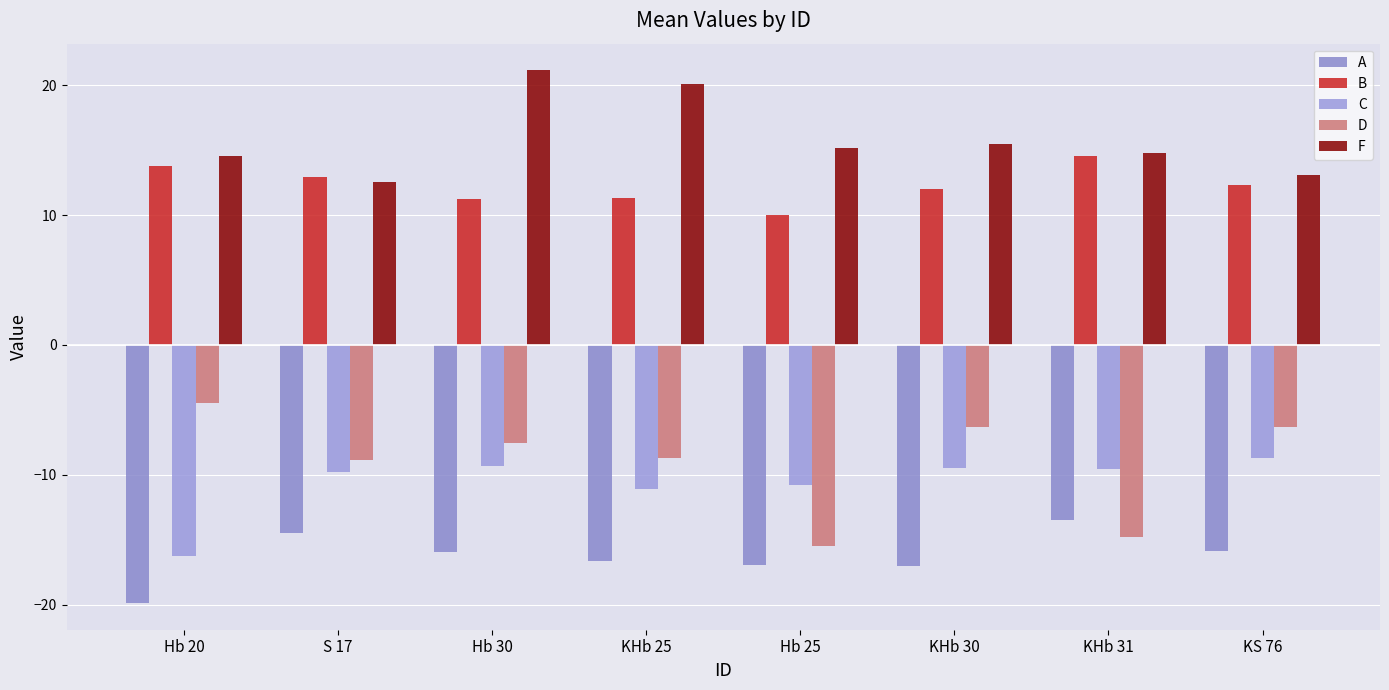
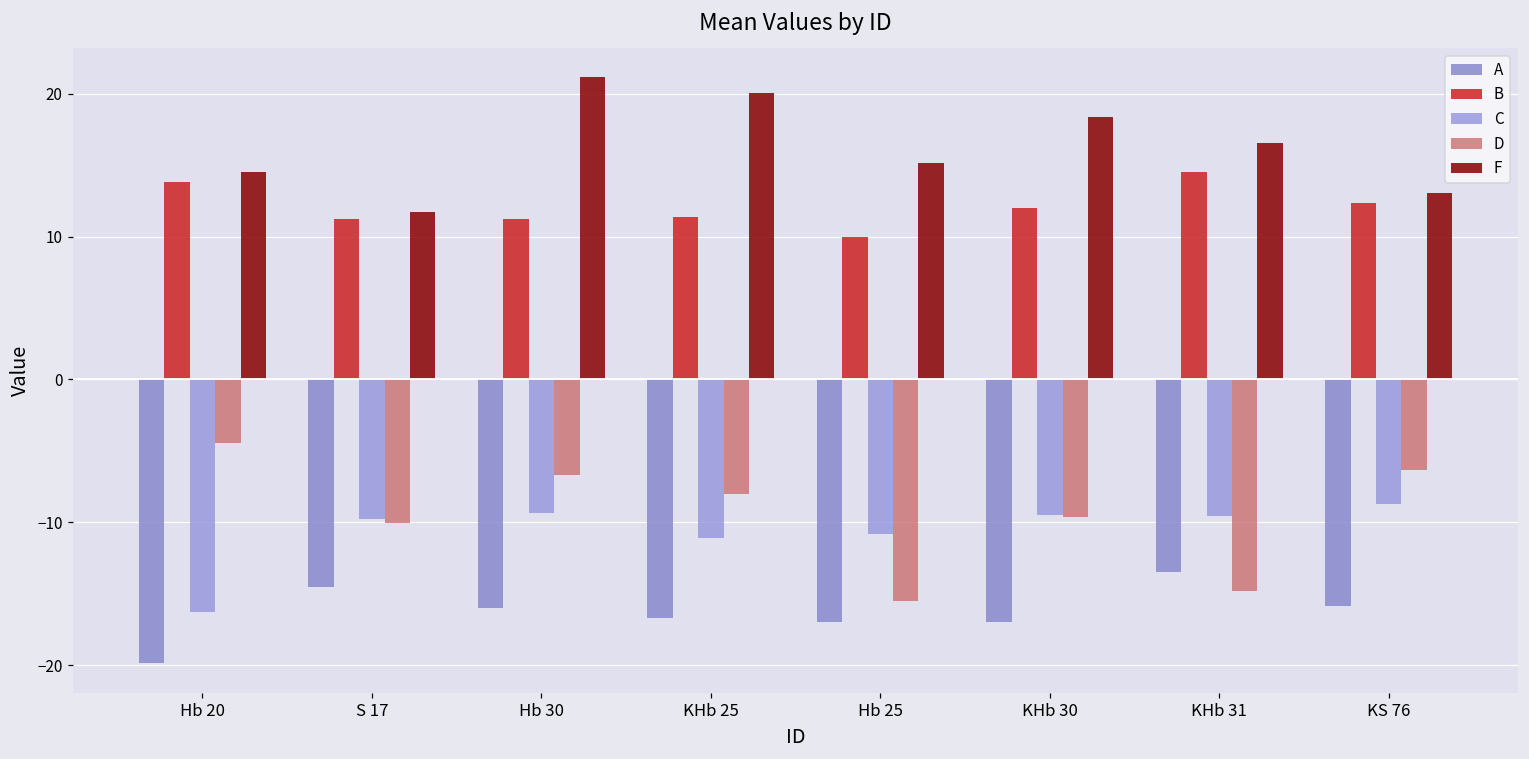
B, S 17: 12.9 -> 11.2
D, S 17: -8.9 -> -10.1
F, S 17: 12.6 -> 11.7
D, Hb 30: -7.5 -> -6.7
D, KHb 25: -8.7 -> -8.0
D, KHb 30: -6.3 -> -9.6
F, KHb 30: 15.5 -> 18.4
F, KHb 31: 14.8 -> 16.5
